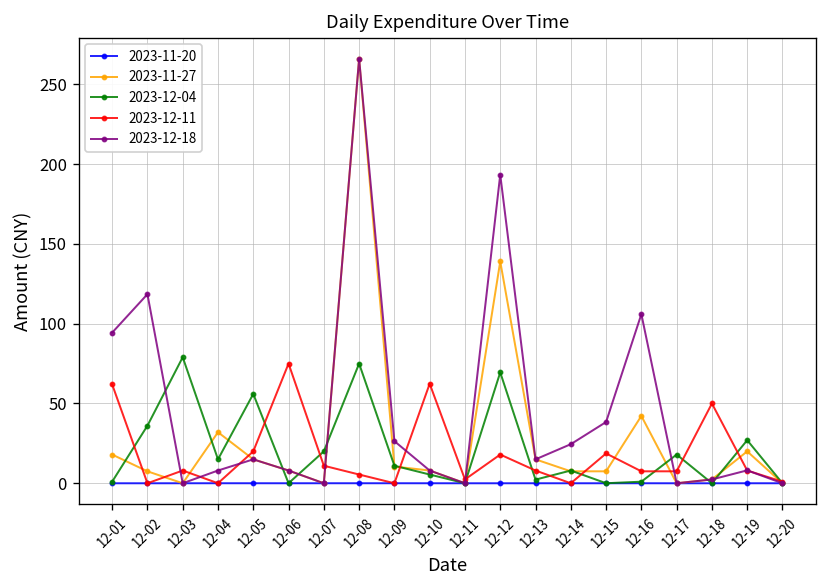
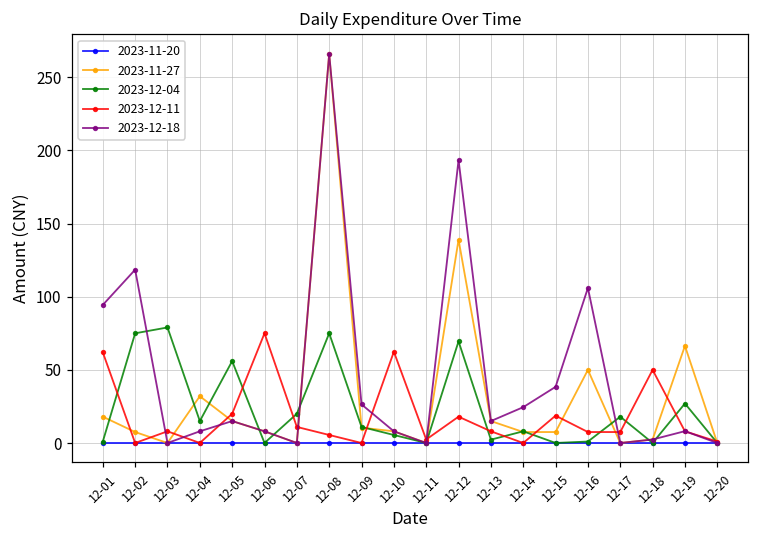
2023-12-04, 12-02: 36 -> 75
2023-11-27, 12-16: 42 -> 50
2023-11-27, 12-19: 20 -> 66
